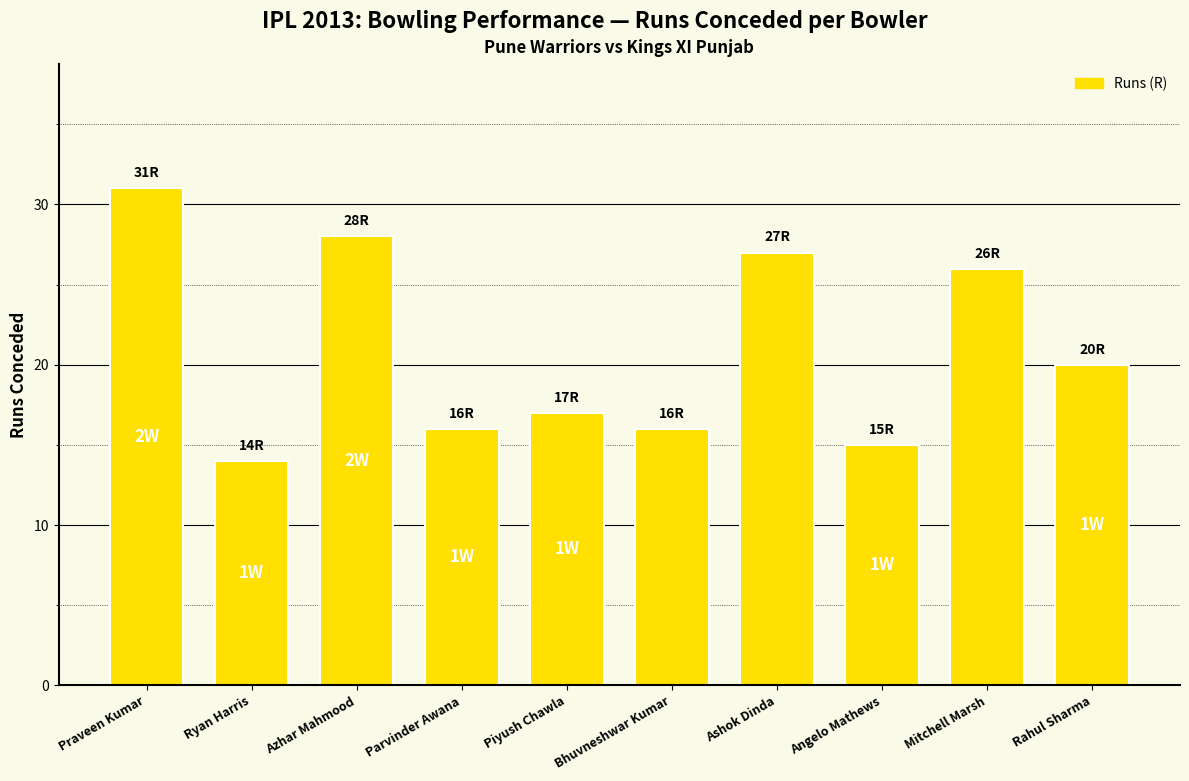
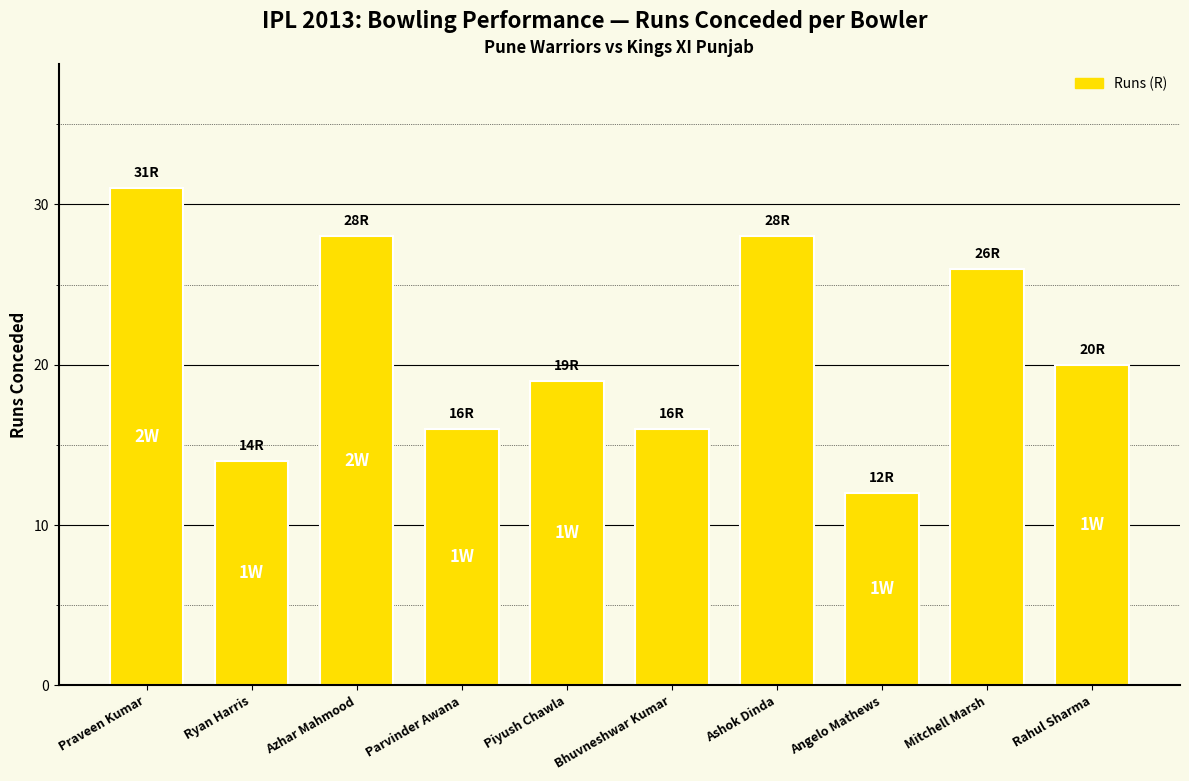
Piyush Chawla: 17R -> 19R
Ashok Dinda: 27R -> 28R
Angelo Mathews: 15R -> 12R
